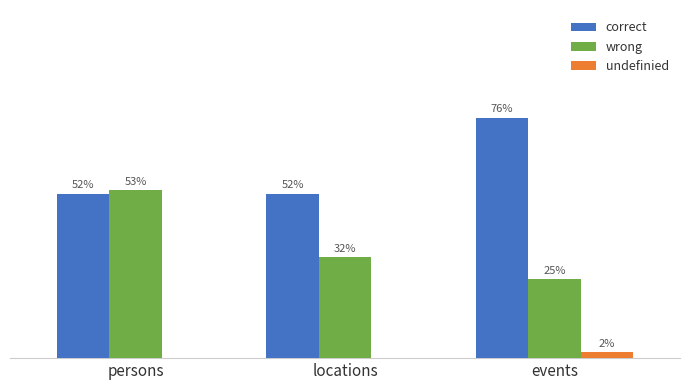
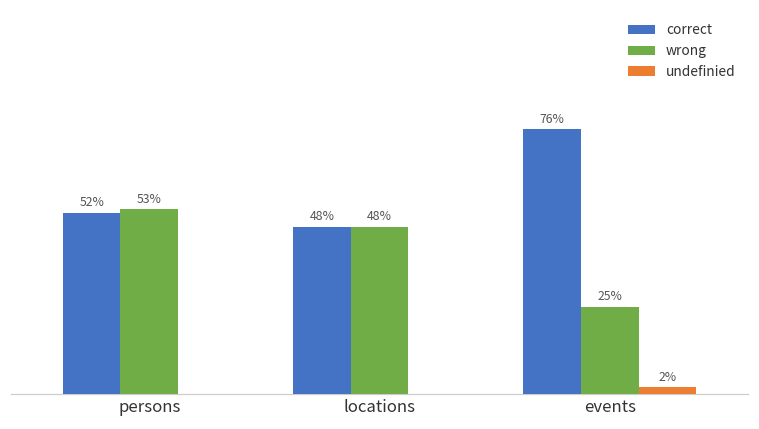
correct, locations: 52% -> 48%
wrong, locations: 32% -> 48%
